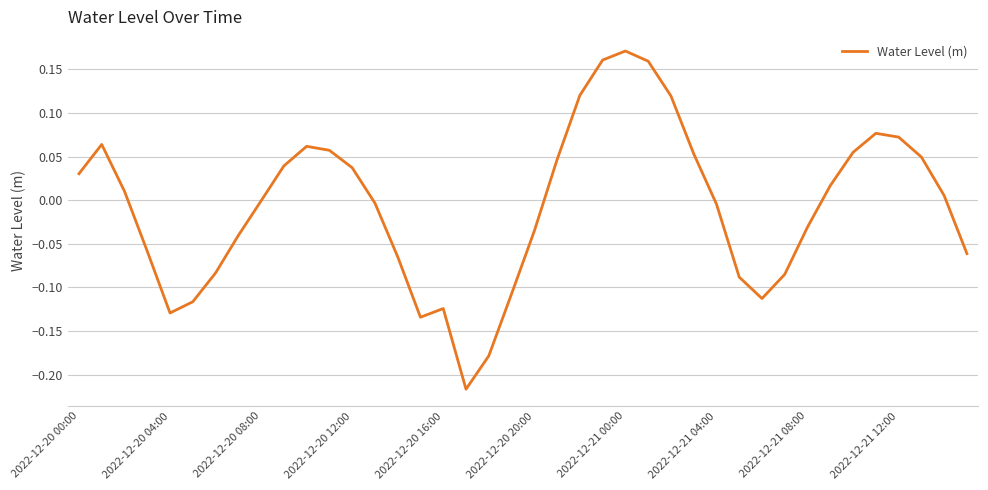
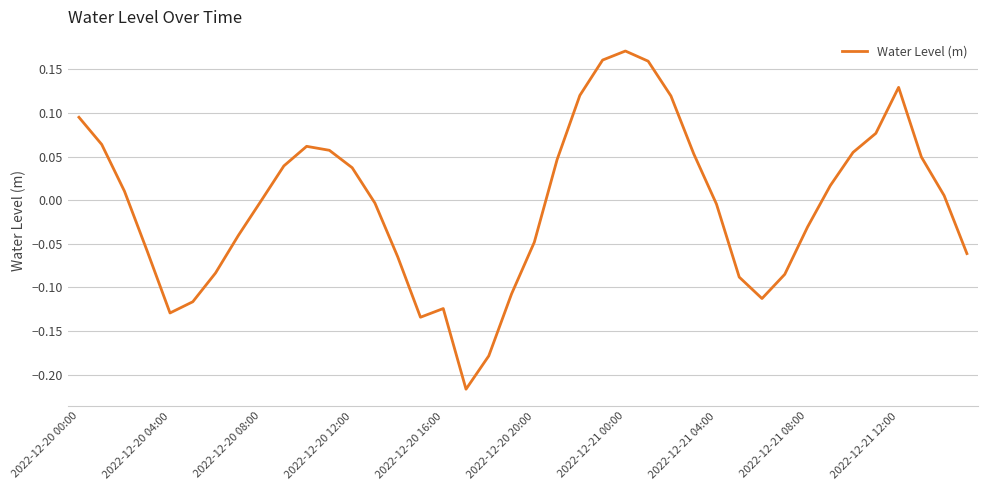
2022-12-20 00:00: 0.03 -> 0.10
2022-12-20 20:00: -0.04 -> -0.05
2022-12-21 12:00: 0.07 -> 0.13
